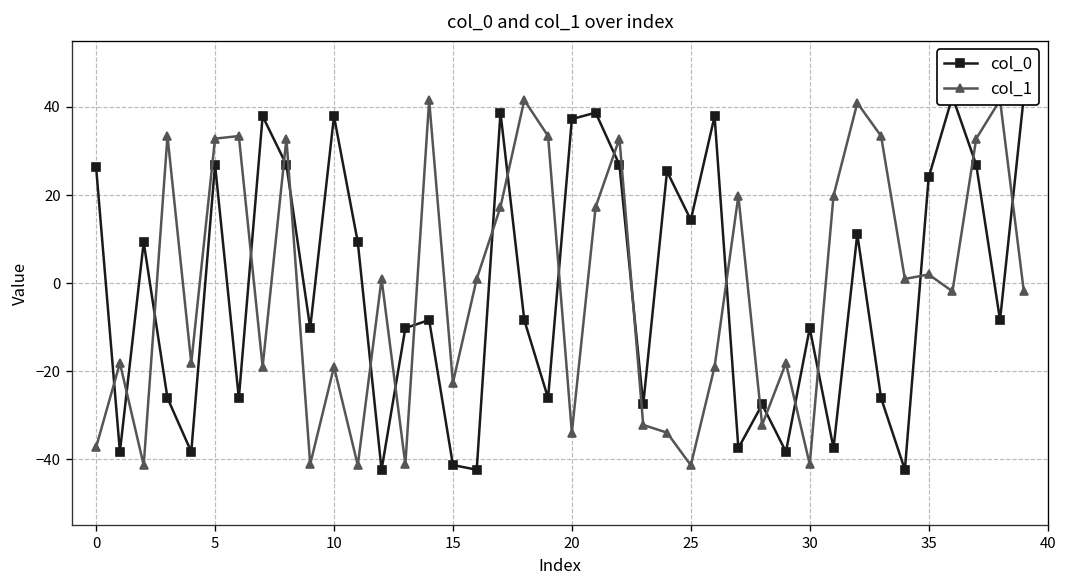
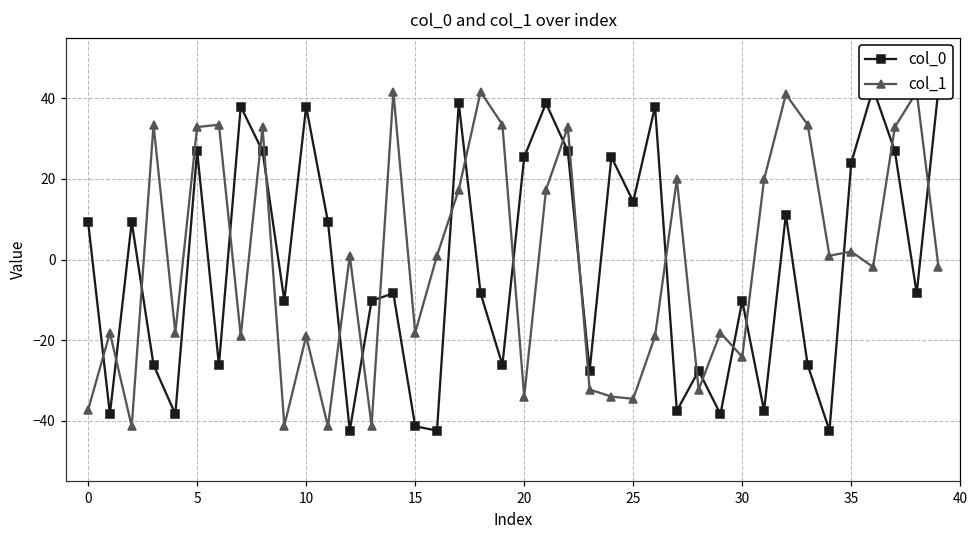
col_0, 0: 26 -> 9
col_1, 15: -23 -> -18
col_0, 20: 37 -> 25
col_1, 25: -41 -> -35
col_1, 30: -41 -> -24
